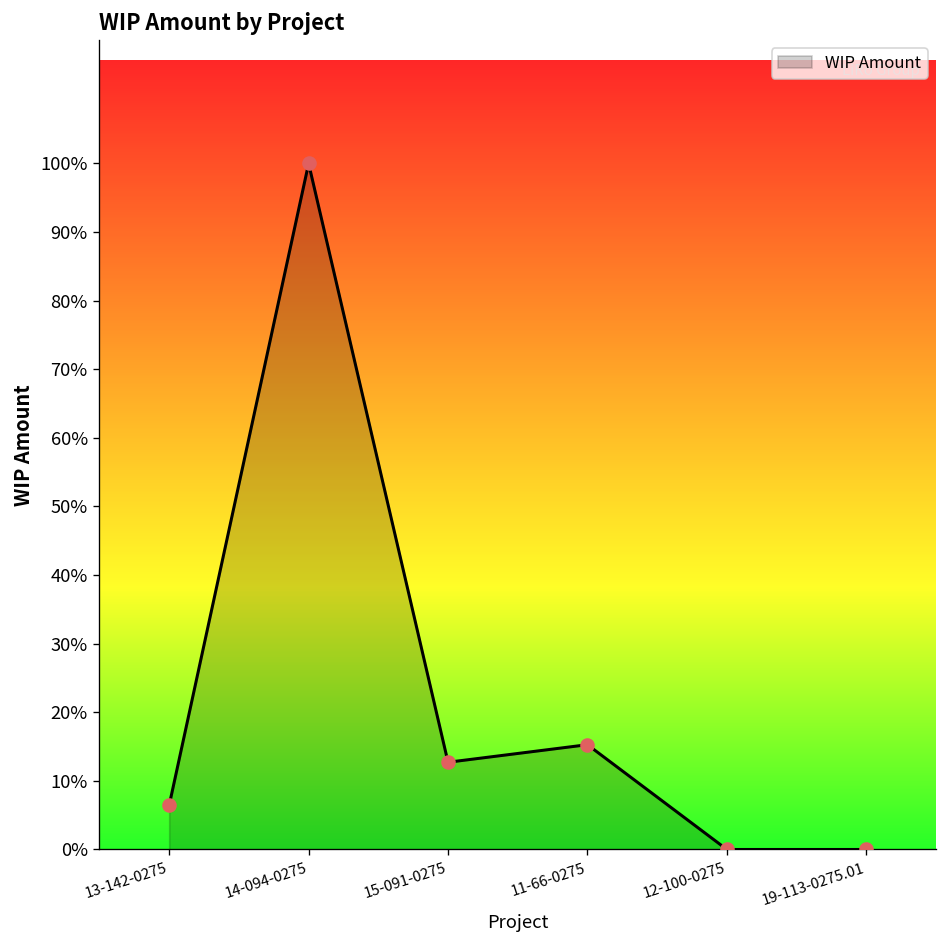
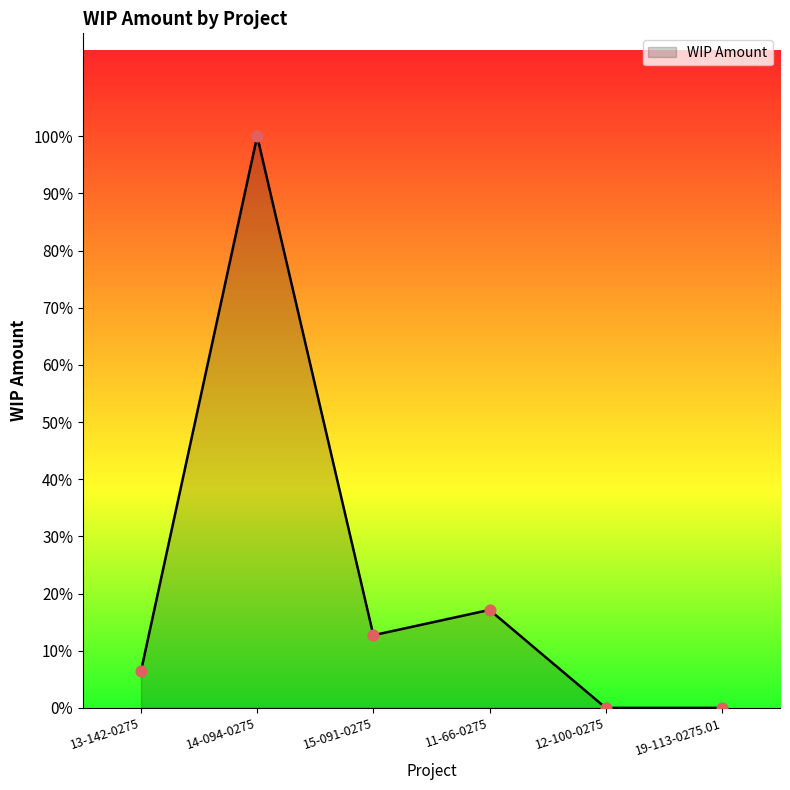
11-66-0275: 15% -> 17%
